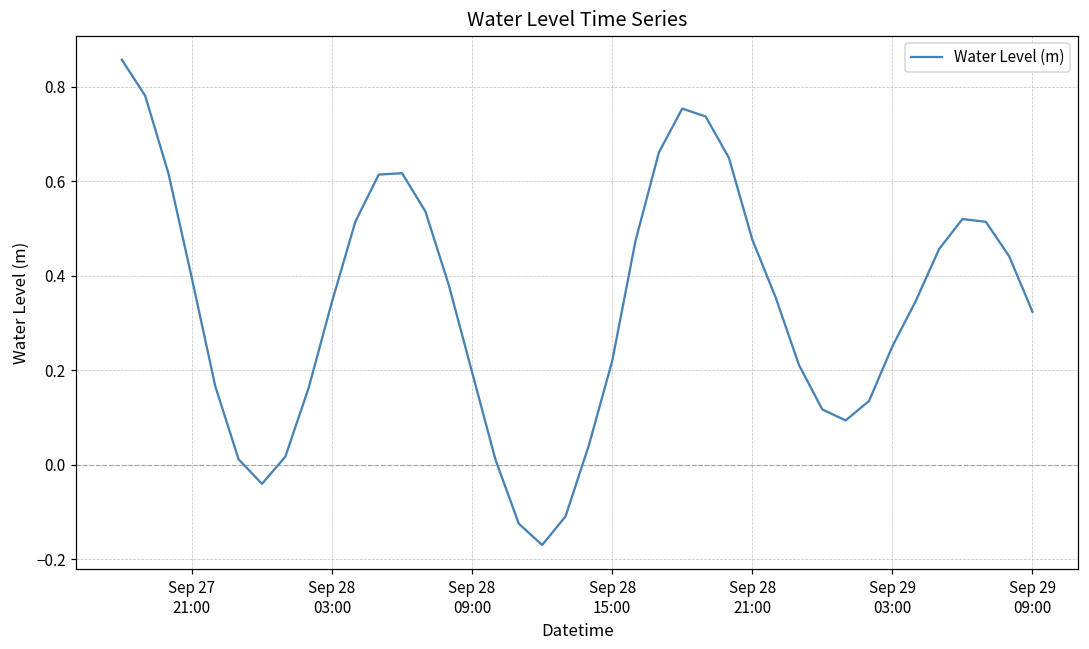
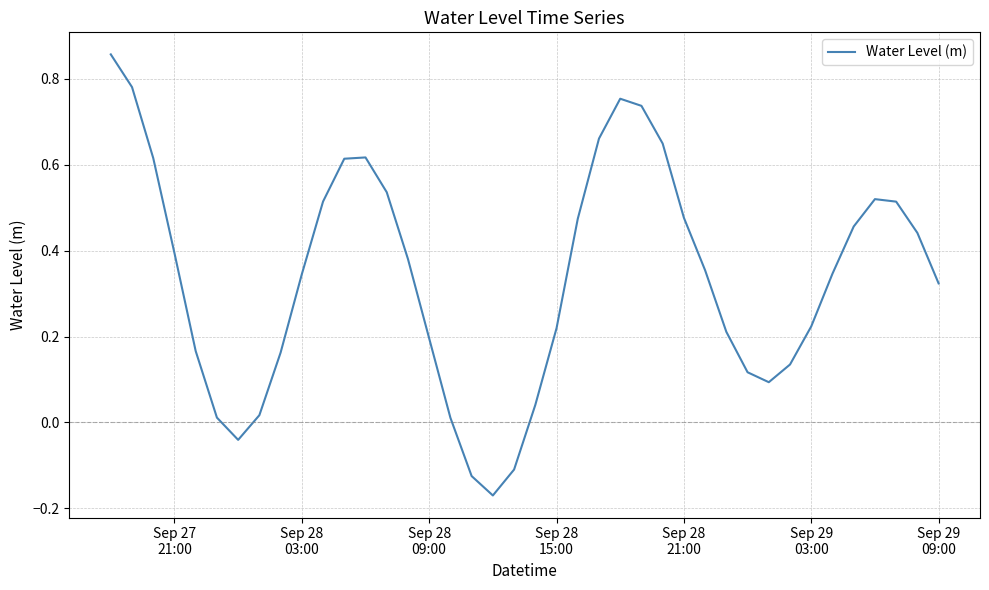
Sep 29 03:00: 0.25 -> 0.22
